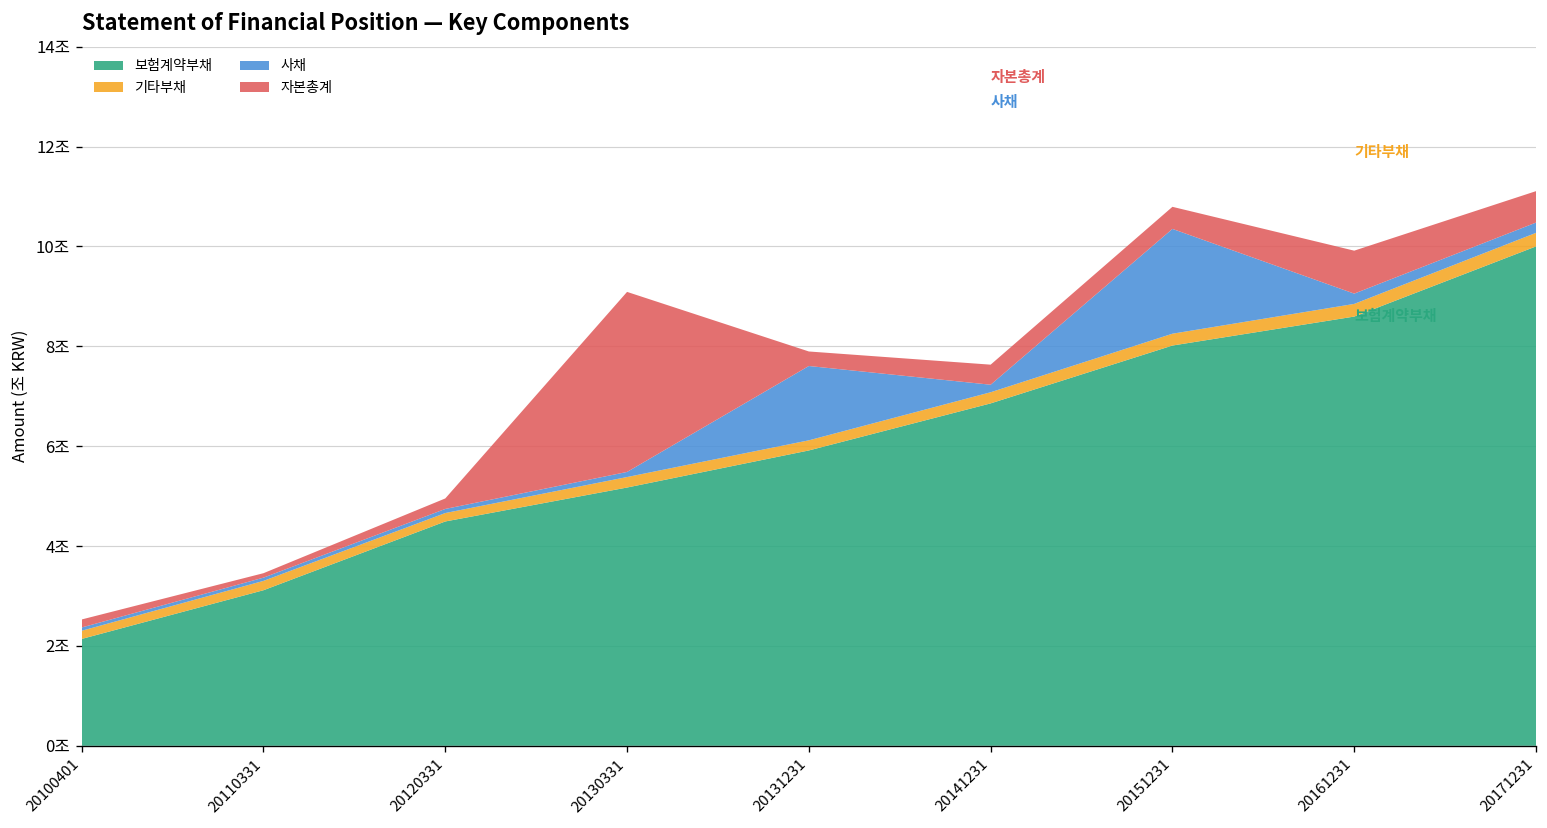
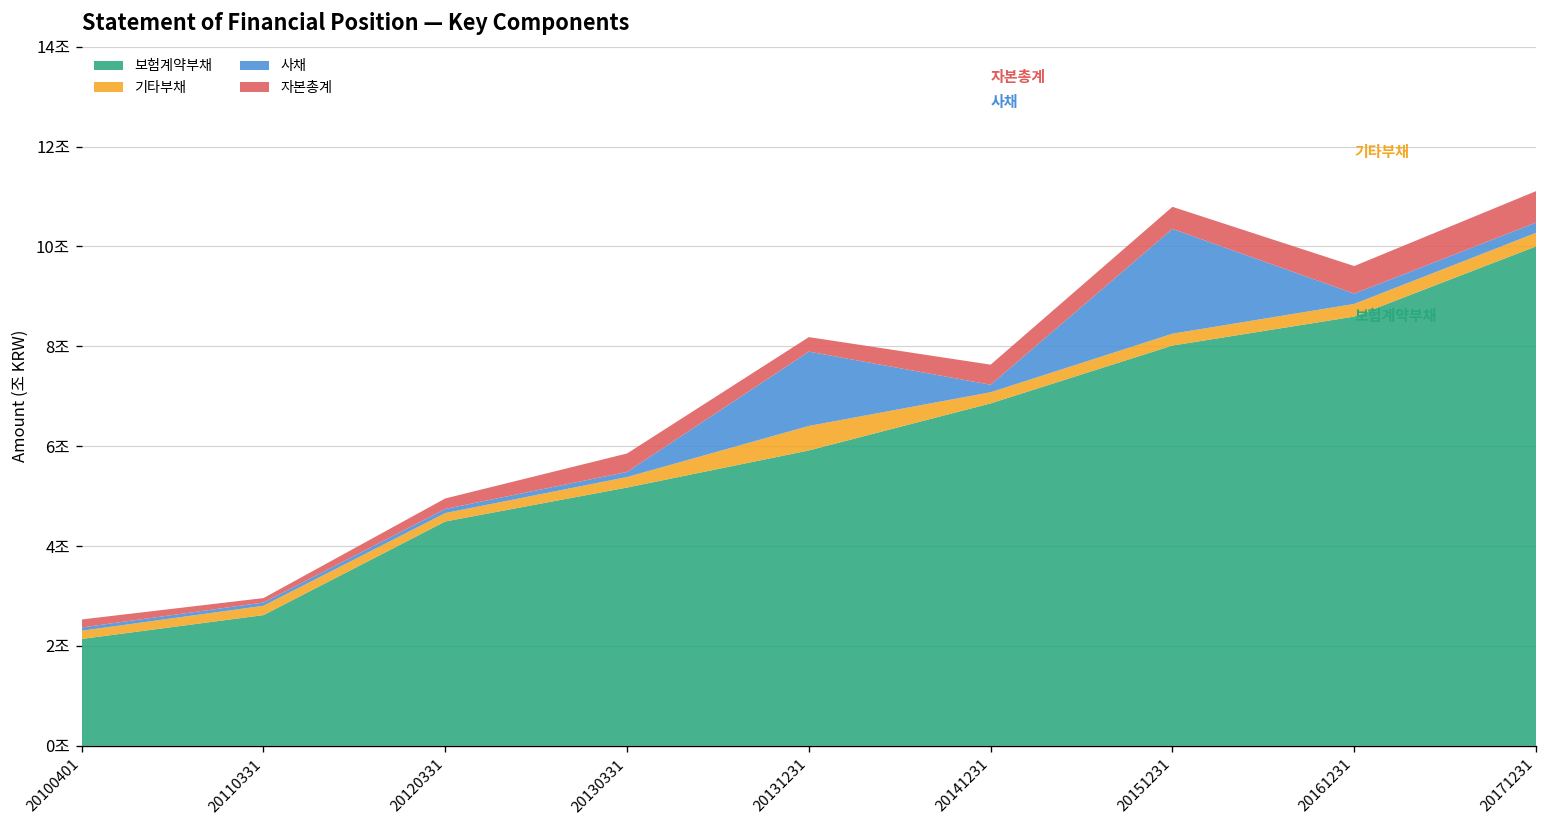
보험계약부채, 20110331: 3.1조 -> 2.6조
자본총계, 20130331: 3.6조 -> 0.4조
기타부채, 20131231: 0.2조 -> 0.5조
자본총계, 20161231: 0.9조 -> 0.6조
